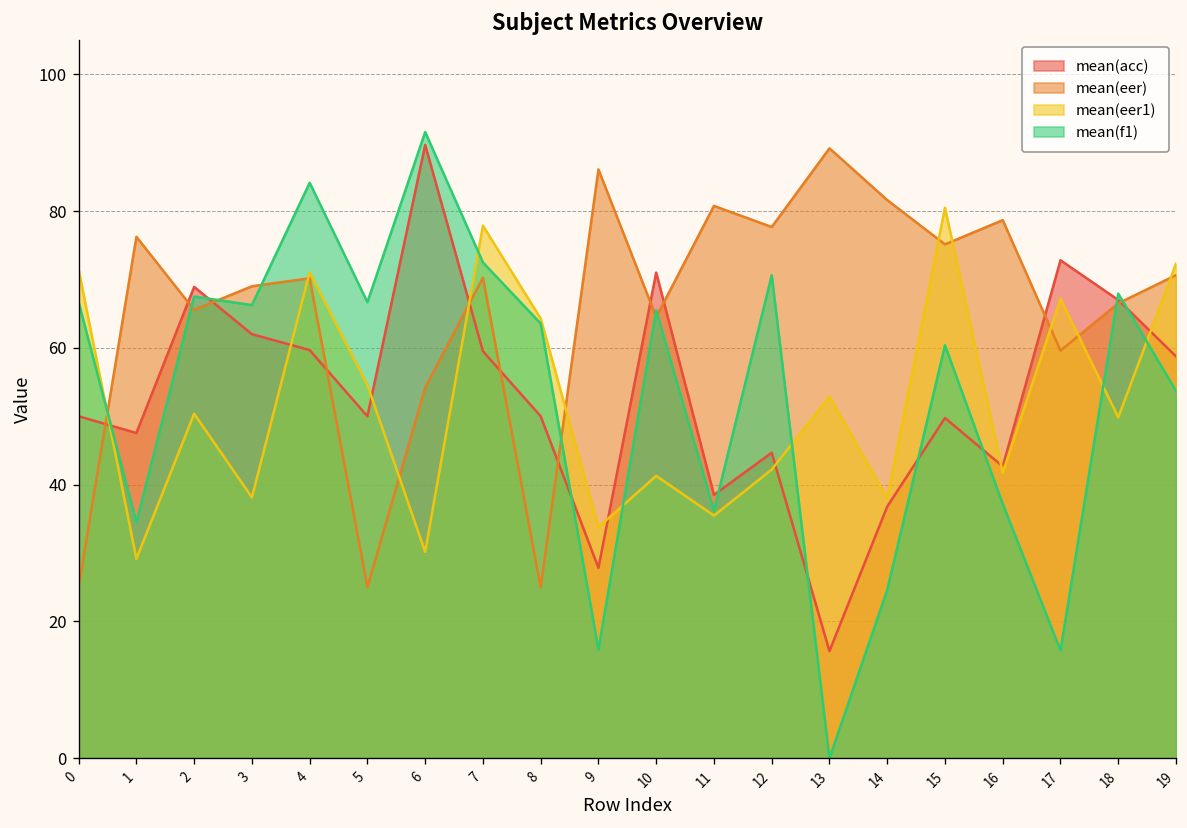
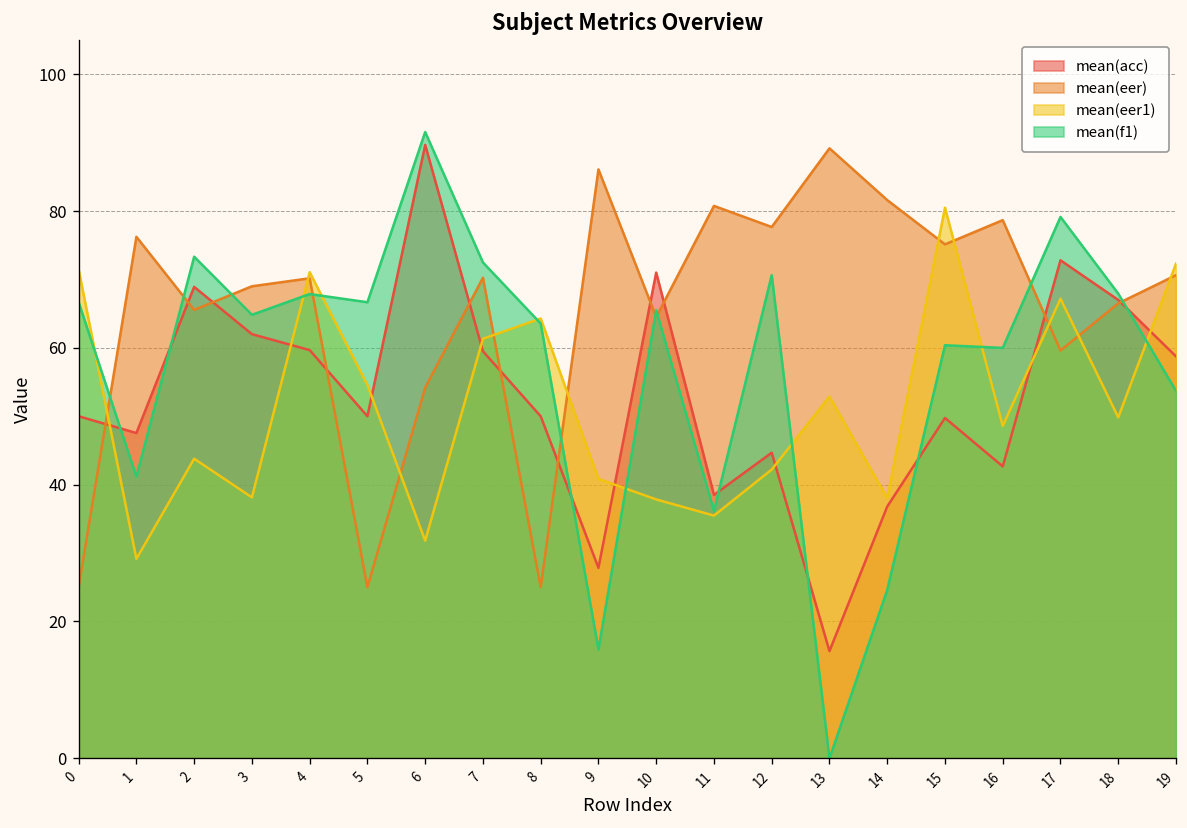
mean(f1), 1: 34 -> 41
mean(eer1), 2: 50 -> 44
mean(f1), 2: 68 -> 73
mean(f1), 3: 66 -> 65
mean(f1), 4: 84 -> 68
mean(eer1), 6: 30 -> 32
mean(eer1), 7: 78 -> 61
mean(eer1), 9: 34 -> 41
mean(eer1), 10: 41 -> 38
mean(eer1), 16: 42 -> 49
mean(f1), 16: 37 -> 60
mean(f1), 17: 16 -> 79
